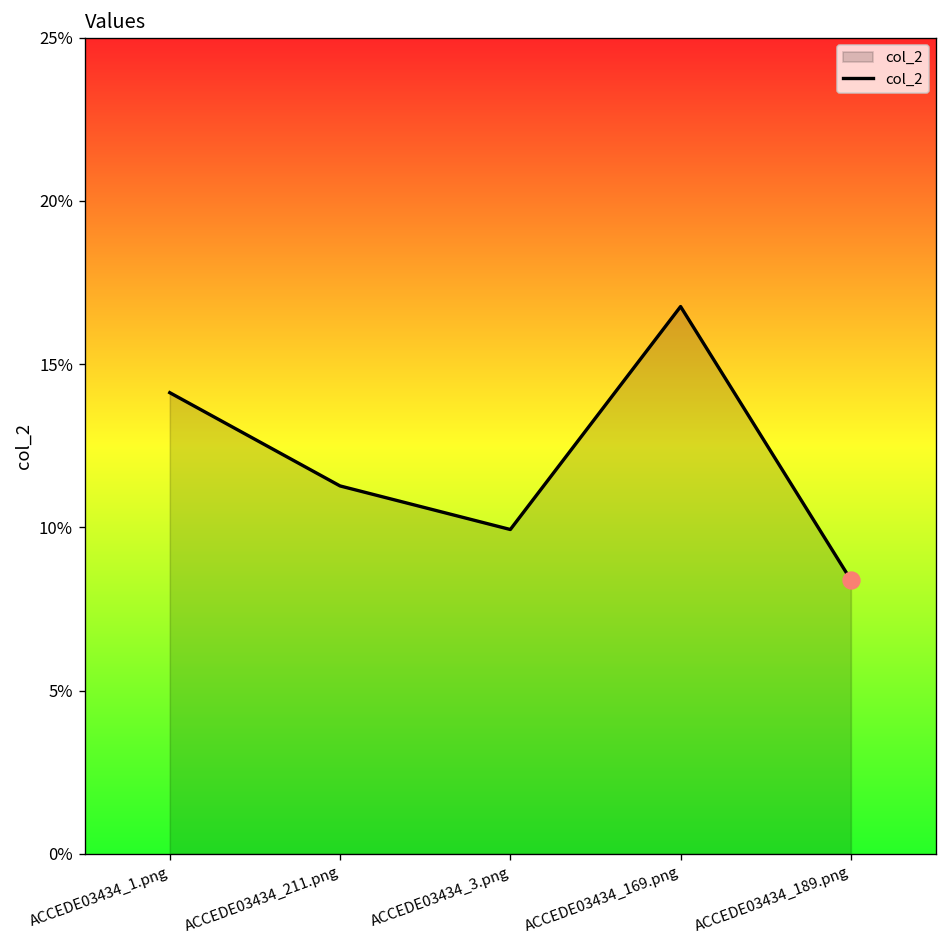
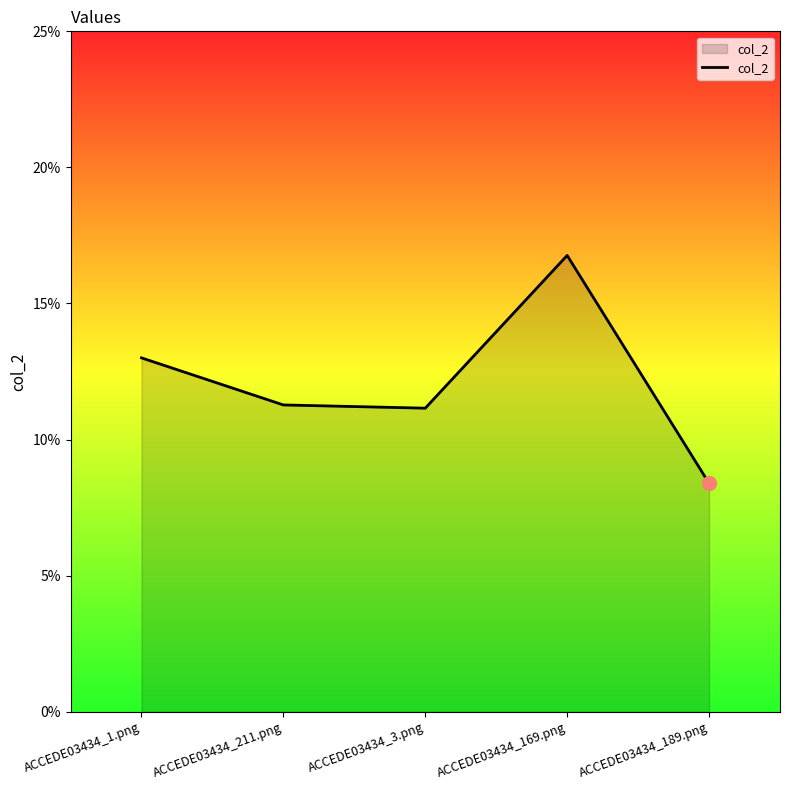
col_2, ACCEDE03434_1.png: 14.1% -> 13.0%
col_2, ACCEDE03434_3.png: 9.9% -> 11.2%
